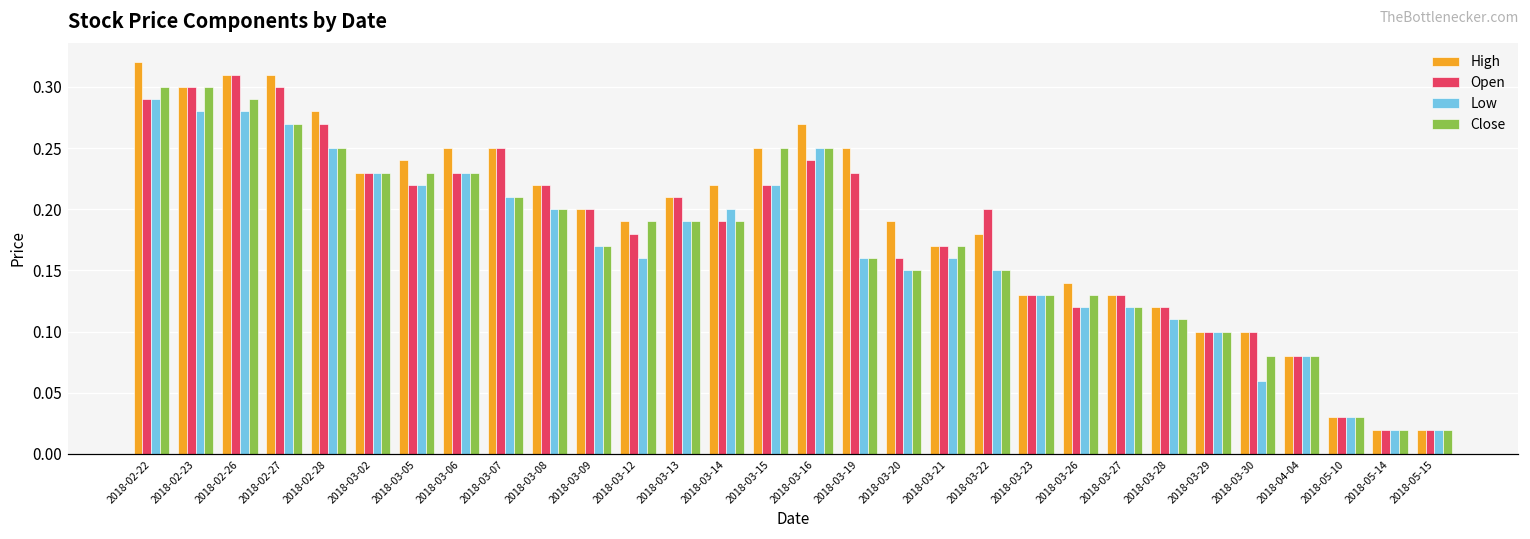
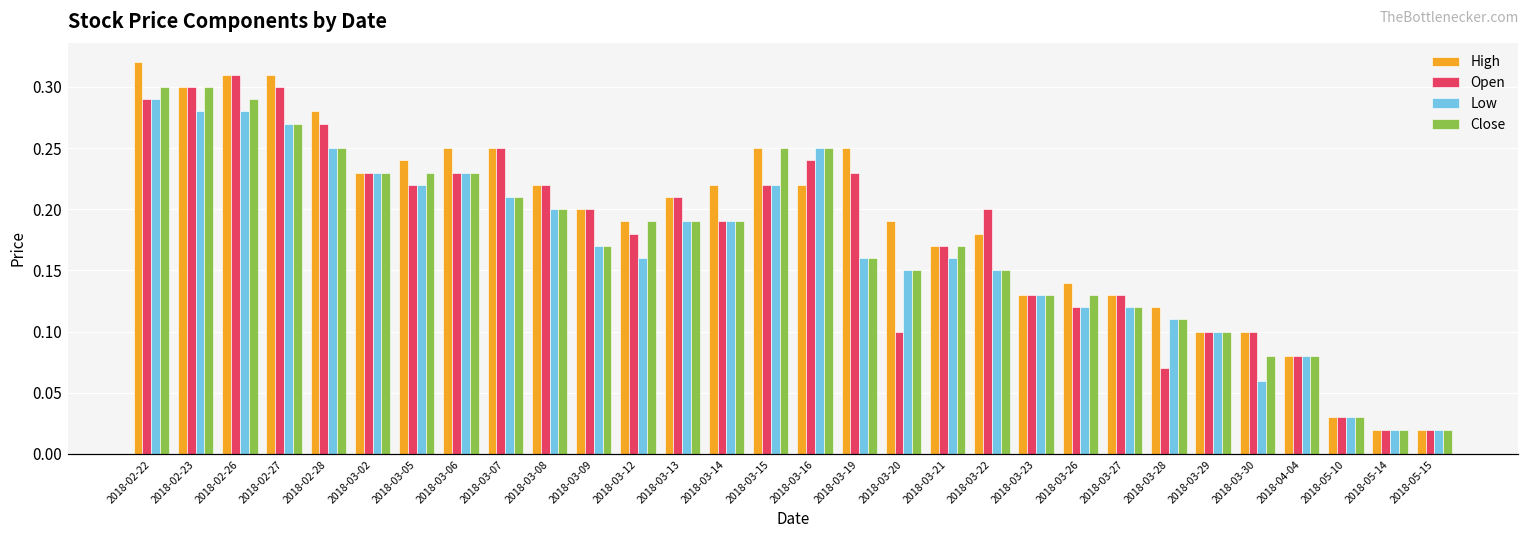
Low, 2018-03-14: 0.20 -> 0.19
High, 2018-03-16: 0.27 -> 0.22
Open, 2018-03-20: 0.16 -> 0.10
Open, 2018-03-28: 0.12 -> 0.07
